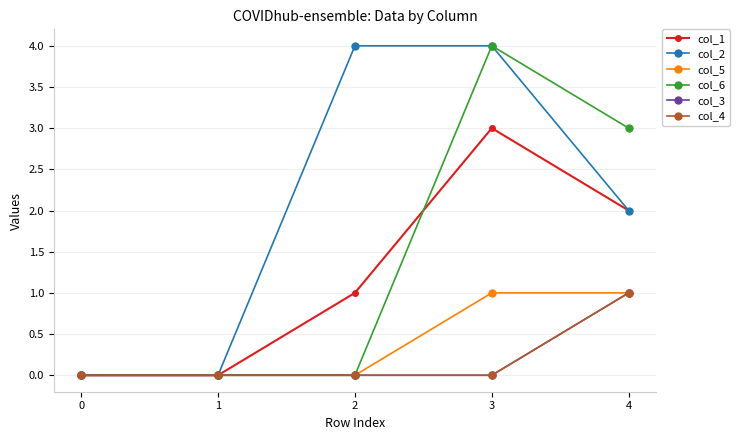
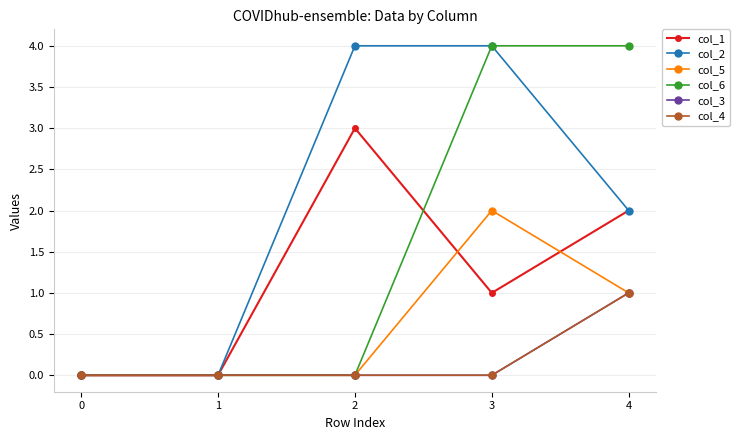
col_1, 2: 1 -> 3
col_1, 3: 3 -> 1
col_5, 3: 1 -> 2
col_6, 4: 3 -> 4
